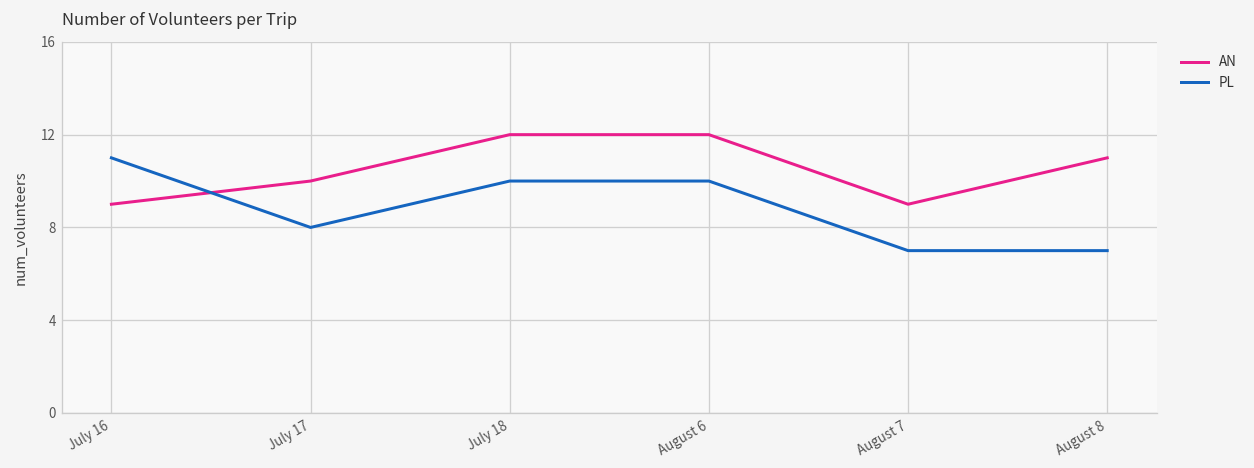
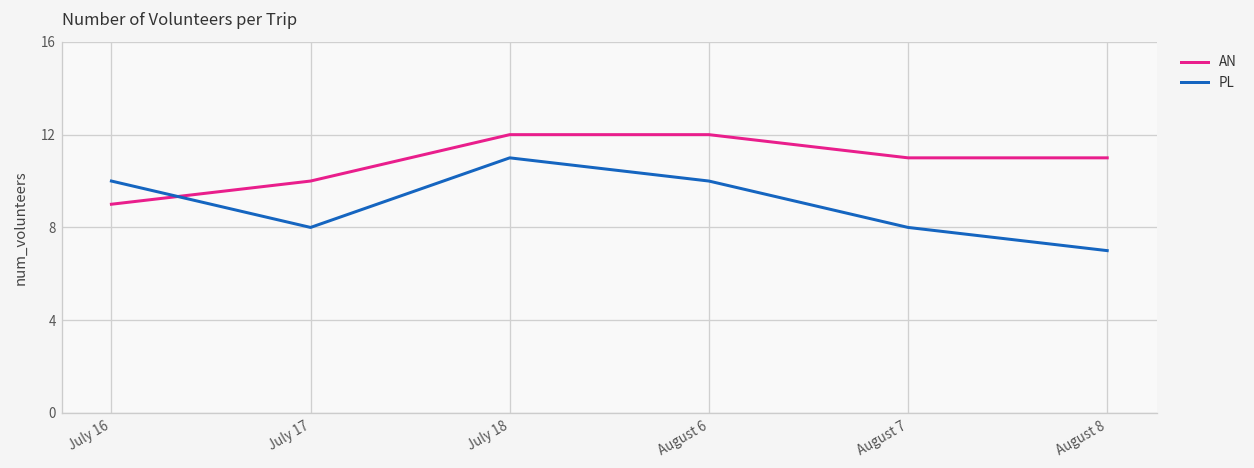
PL, July 16: 11 -> 10
PL, July 18: 10 -> 11
AN, August 7: 9 -> 11
PL, August 7: 7 -> 8
